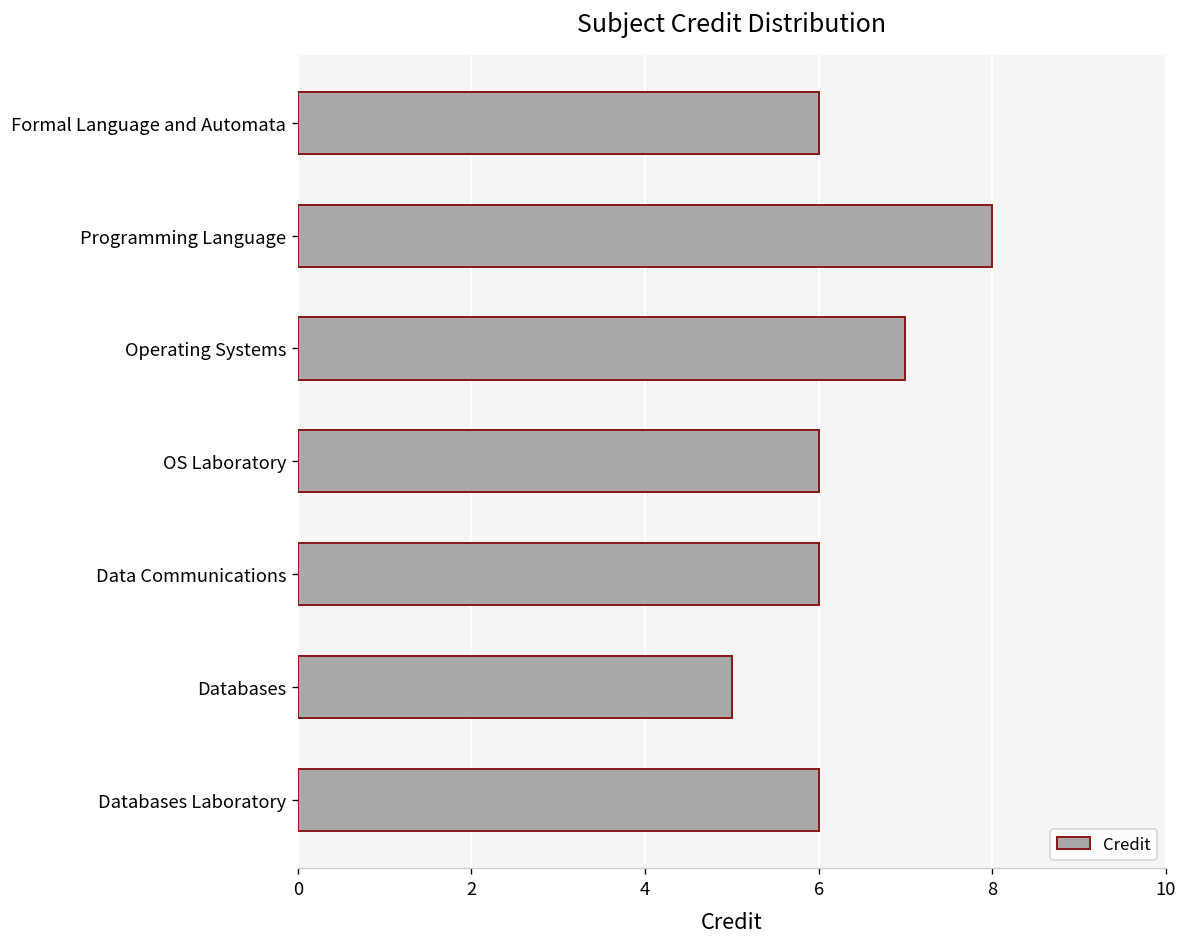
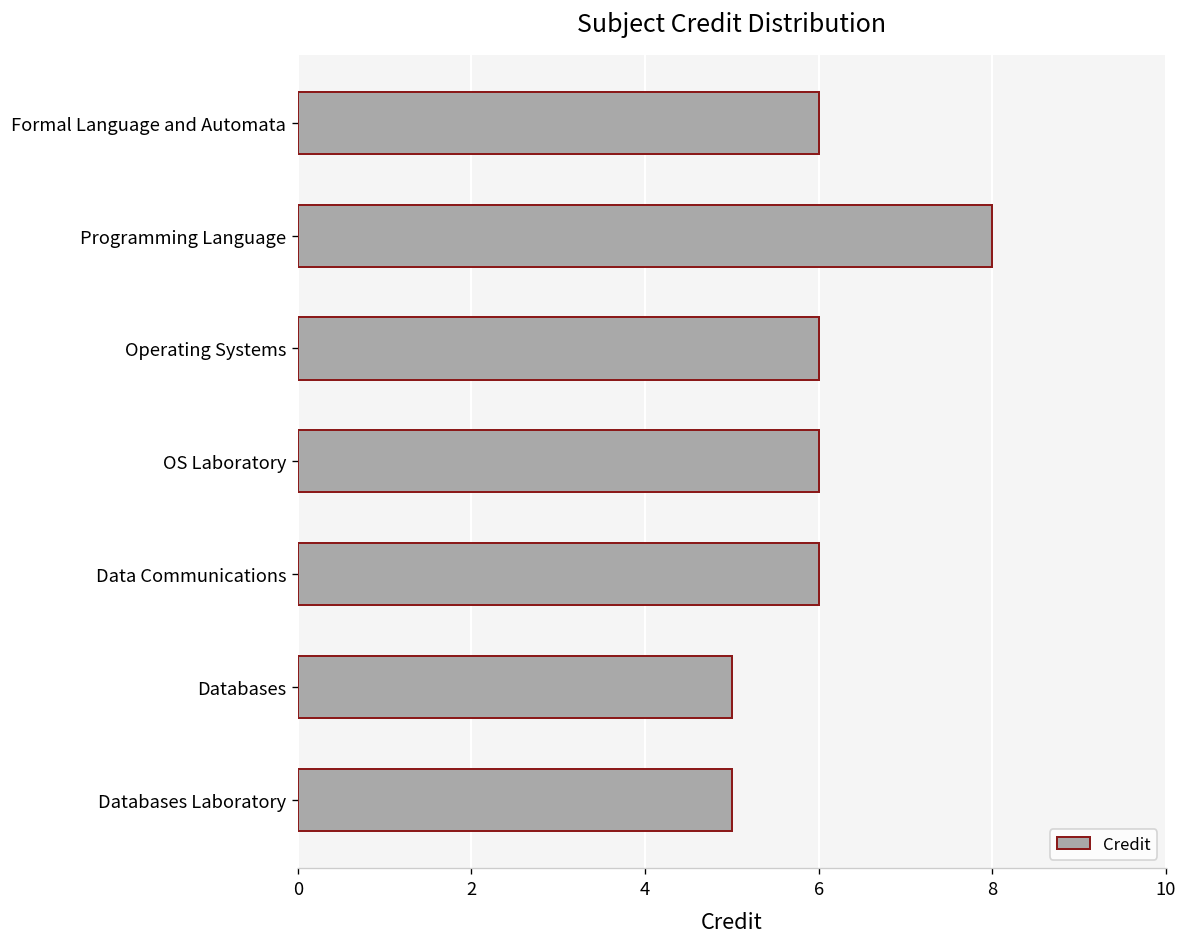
Operating Systems: 7 -> 6
Databases Laboratory: 6 -> 5
